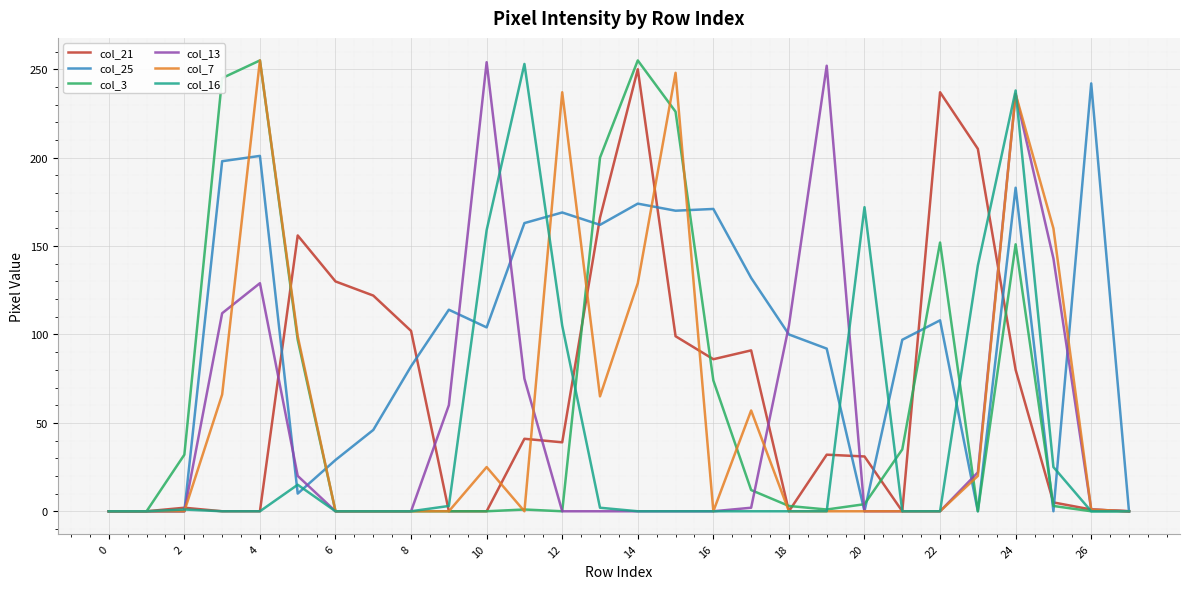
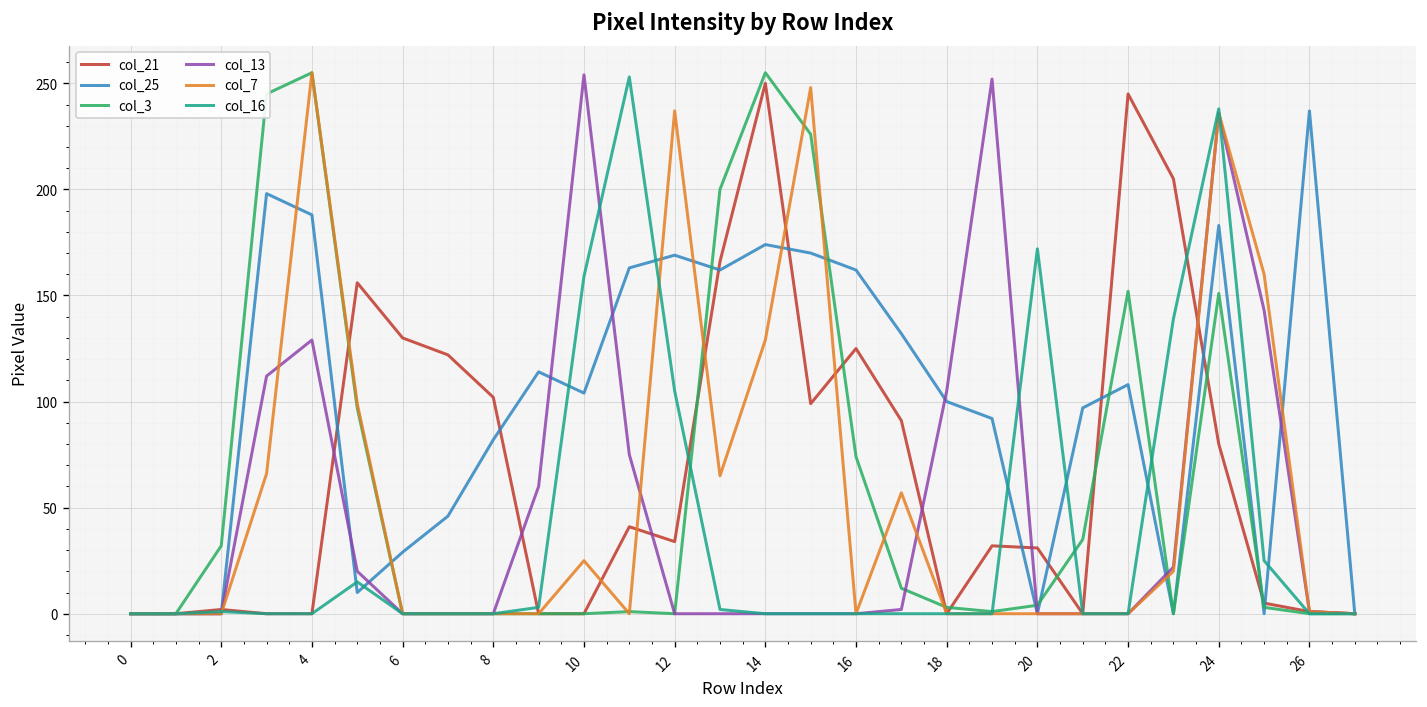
col_25, 4: 201 -> 188
col_21, 12: 39 -> 34
col_21, 16: 86 -> 125
col_25, 16: 171 -> 162
col_21, 22: 237 -> 245
col_25, 26: 242 -> 237
